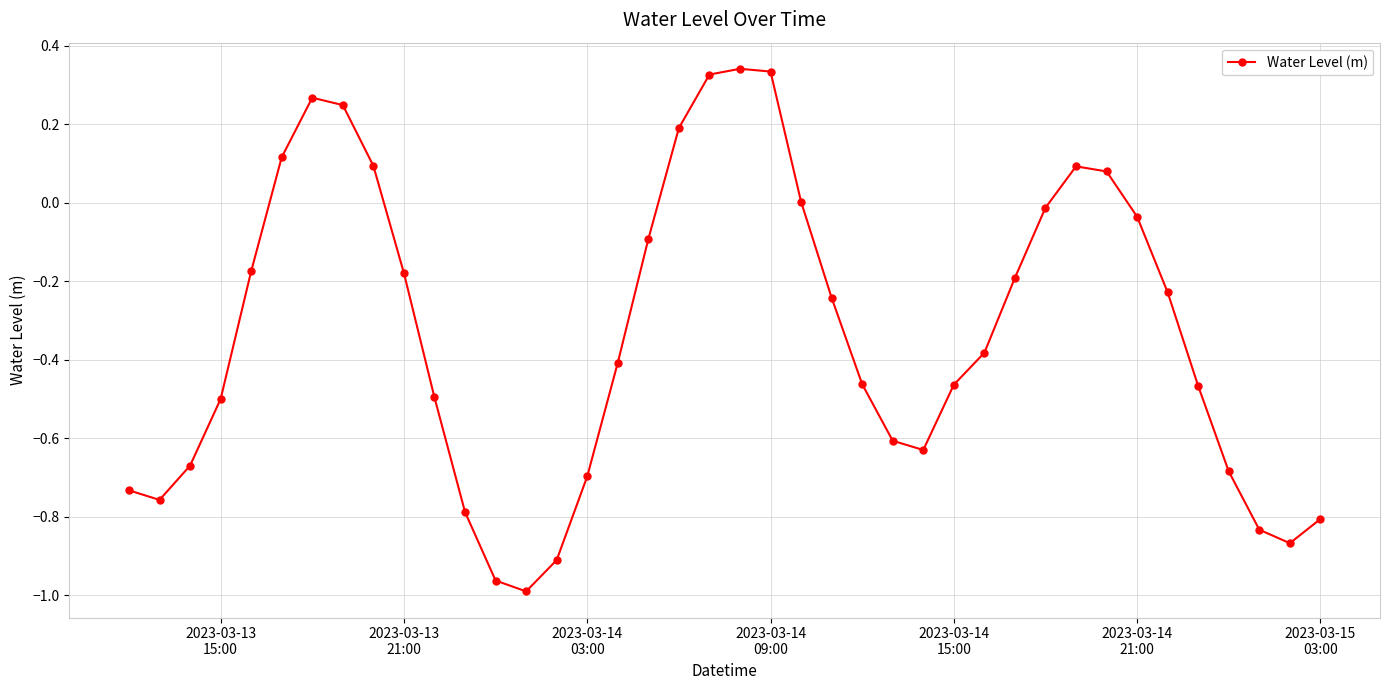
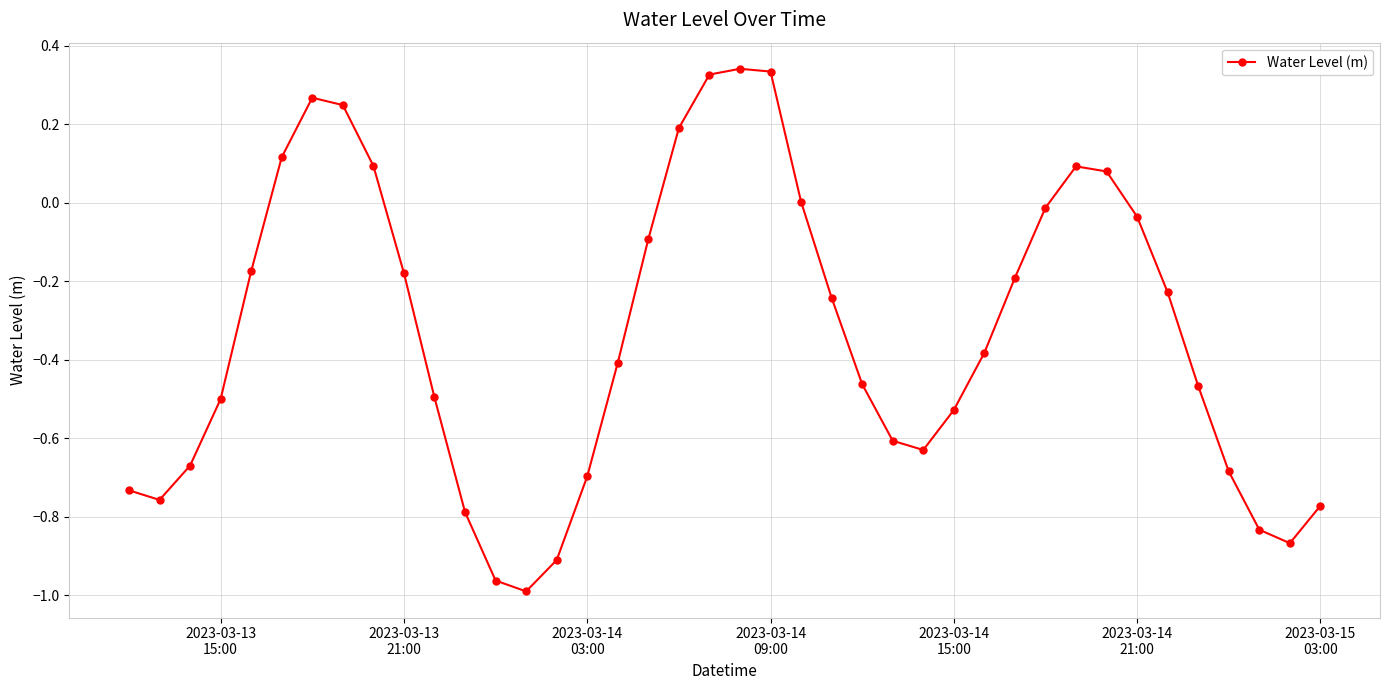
2023-03-14 15:00: -0.46 -> -0.53
2023-03-15 03:00: -0.81 -> -0.77
